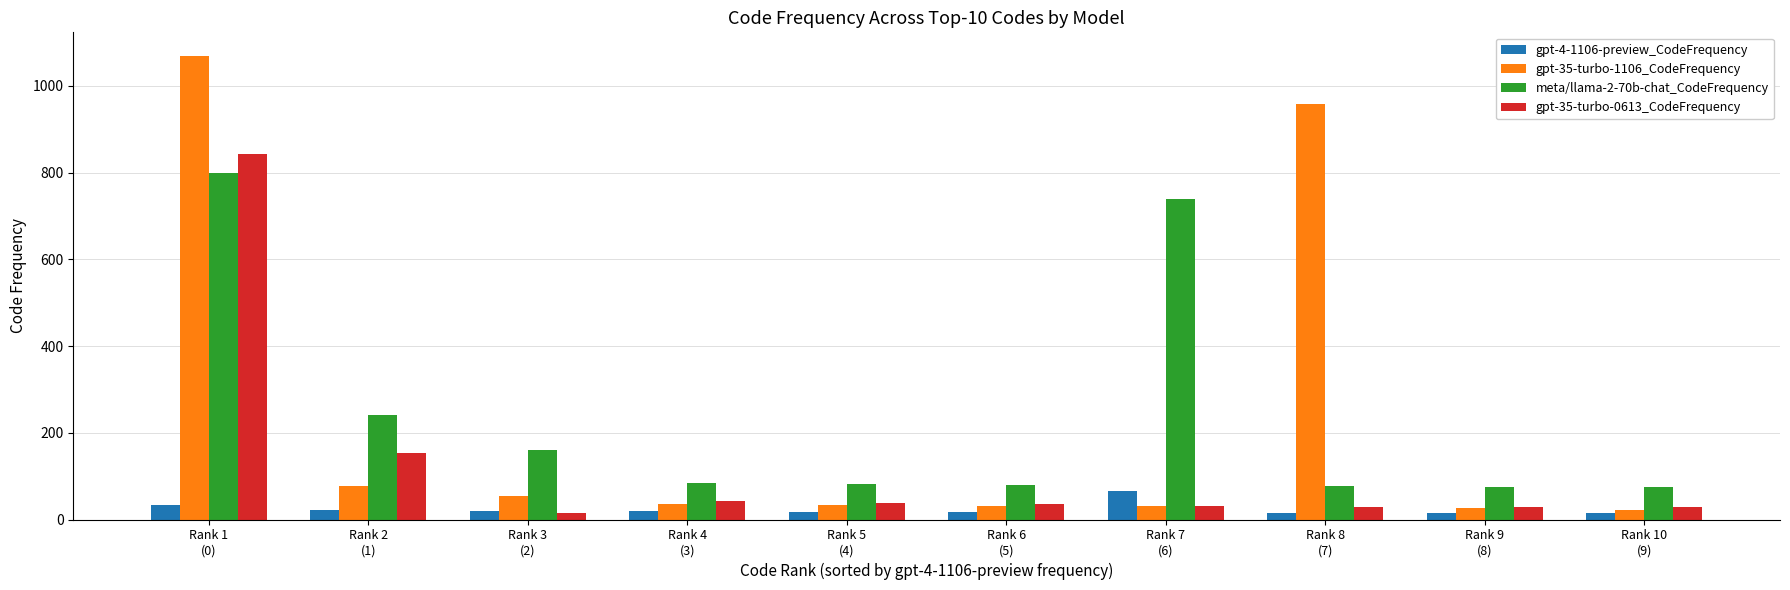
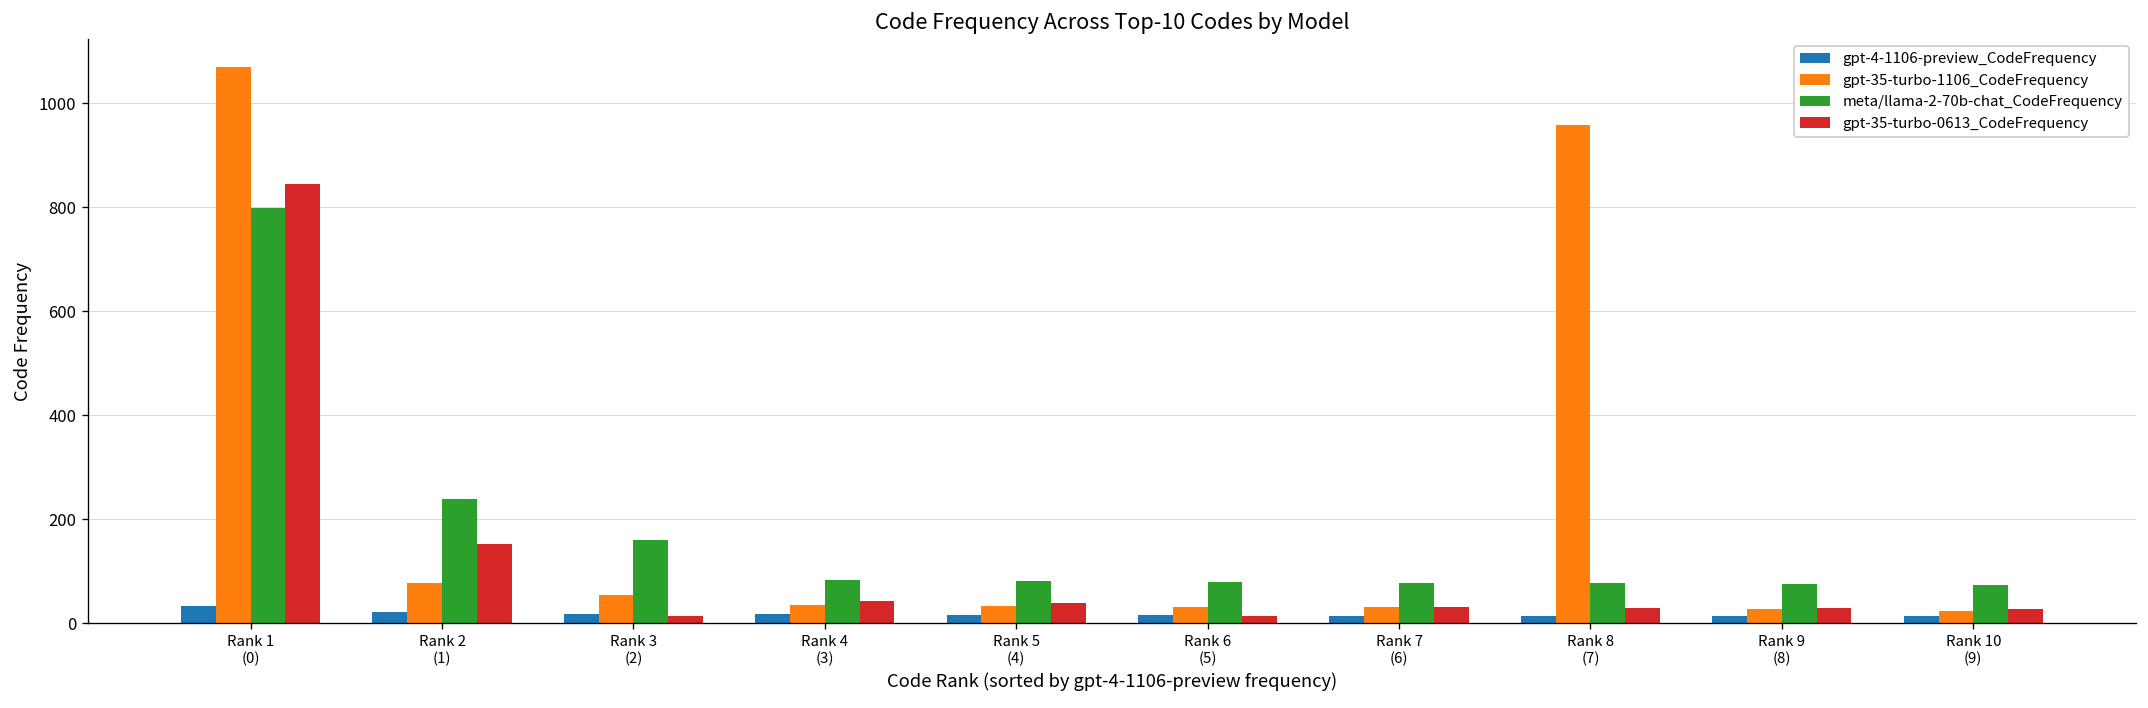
gpt-35-turbo-0613_CodeFrequency, Rank 6 (5): 40 -> 10
gpt-4-1106-preview_CodeFrequency, Rank 7 (6): 70 -> 20
meta/llama-2-70b-chat_CodeFrequency, Rank 7 (6): 740 -> 80
